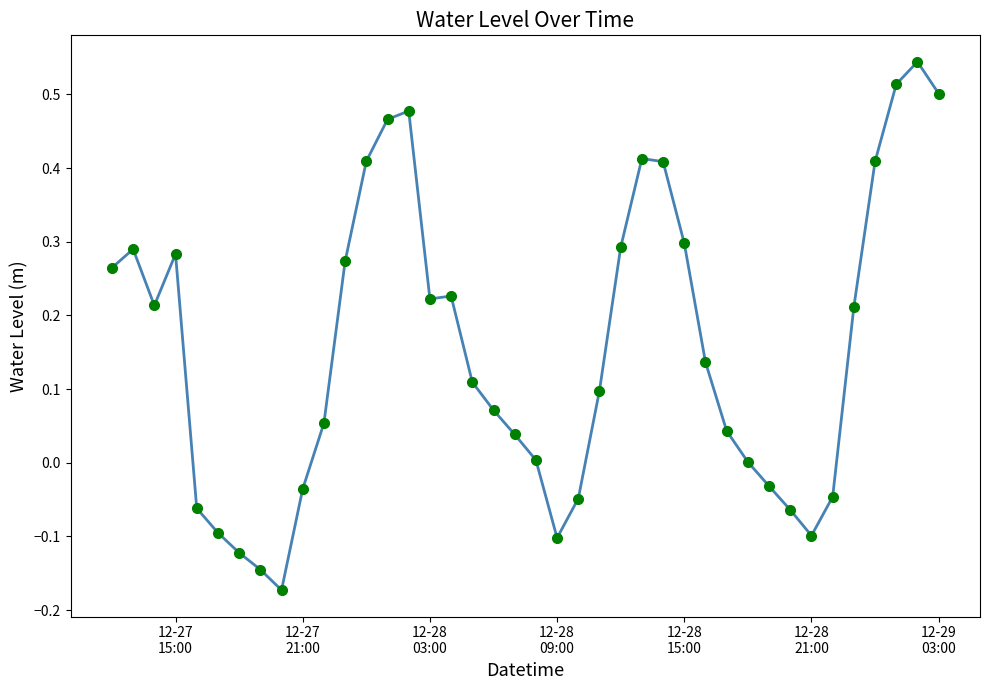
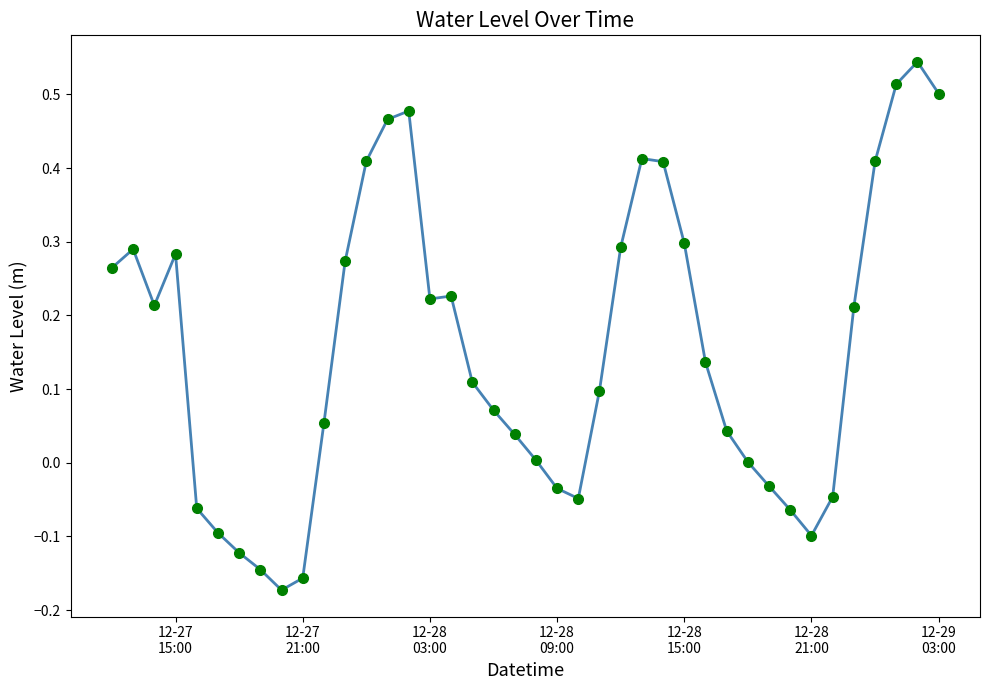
12-27 21:00: -0.04 -> -0.16
12-28 09:00: -0.10 -> -0.03
